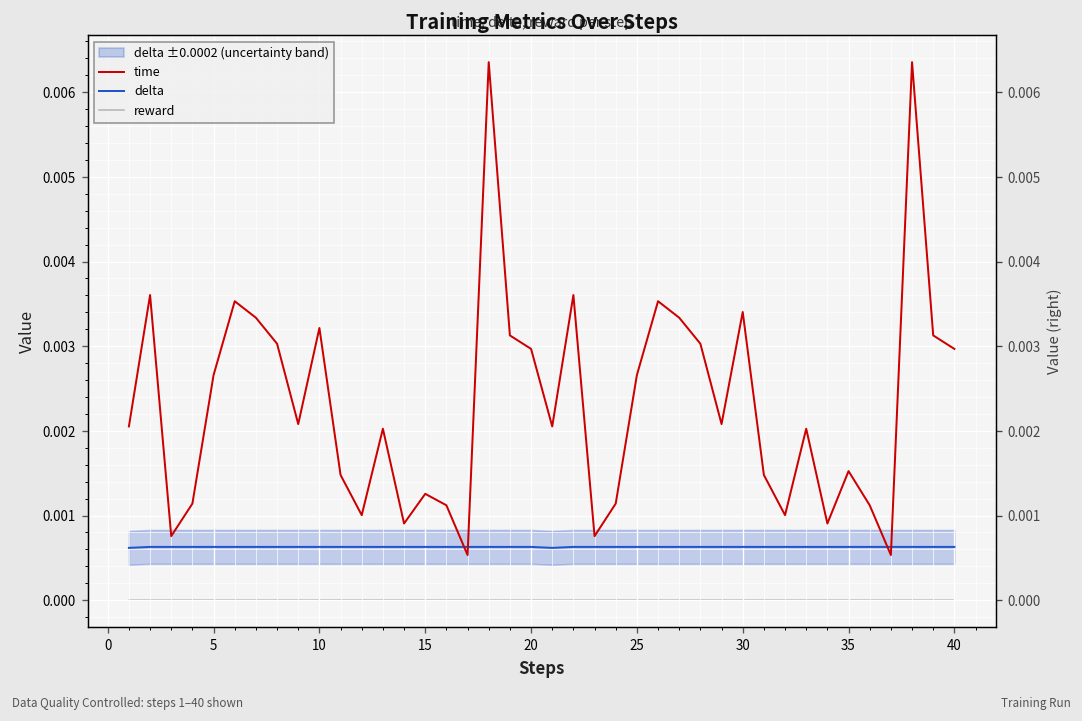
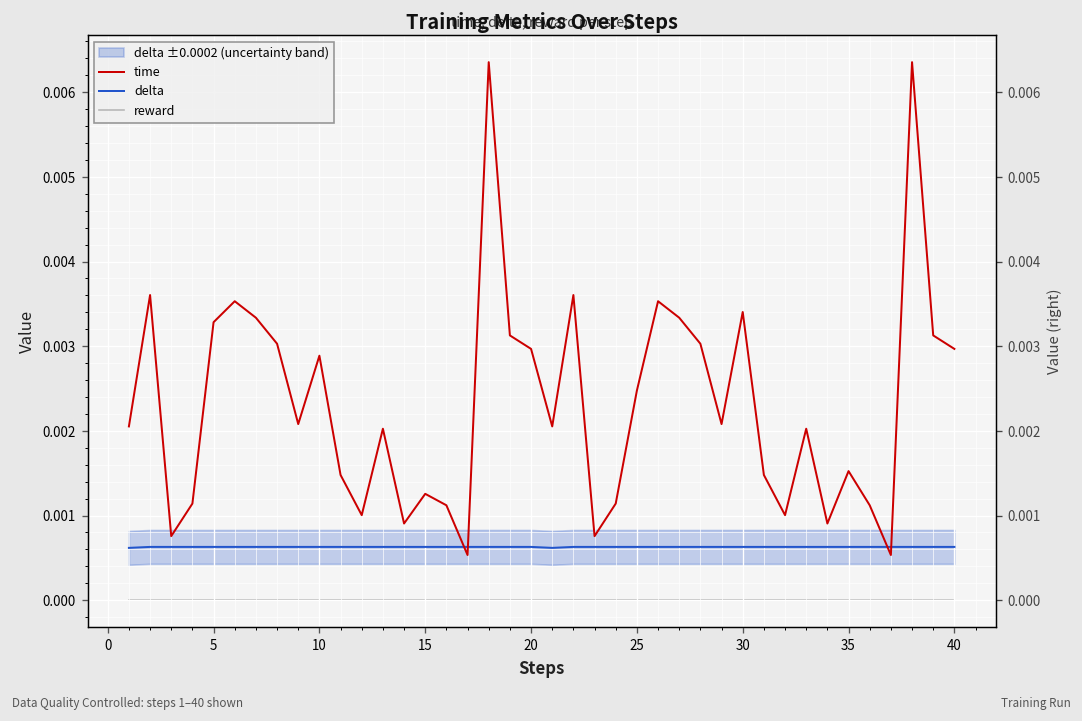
time, 5: 0.0027 -> 0.0033
time, 10: 0.0032 -> 0.0029
time, 25: 0.0027 -> 0.0025
